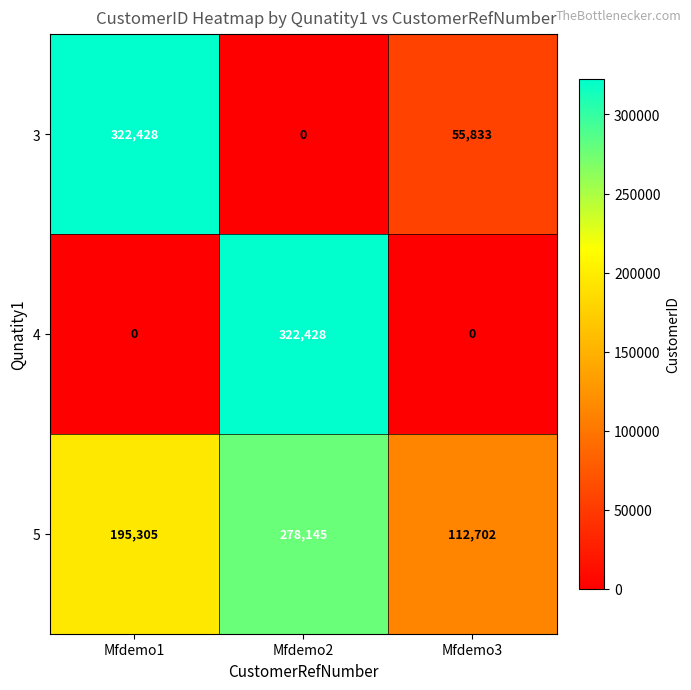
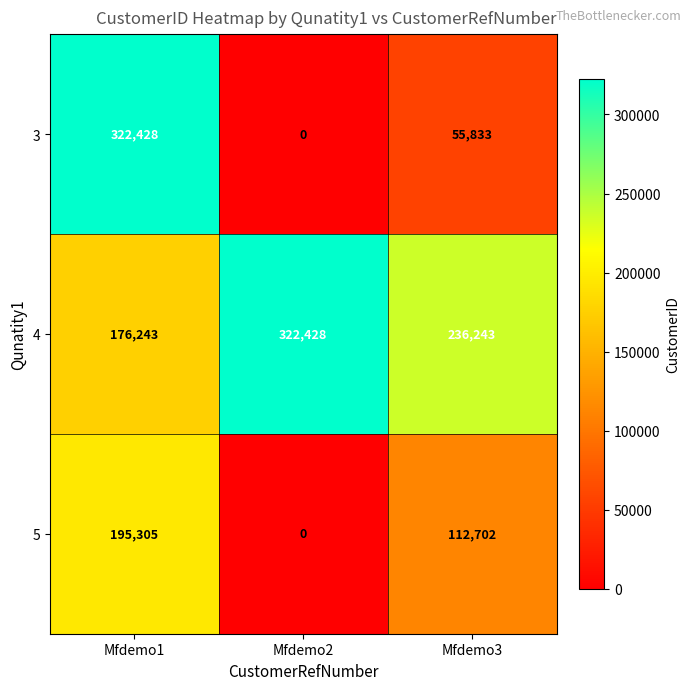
4, Mfdemo1: 0 -> 176,243
4, Mfdemo3: 0 -> 236,243
5, Mfdemo2: 278,145 -> 0
